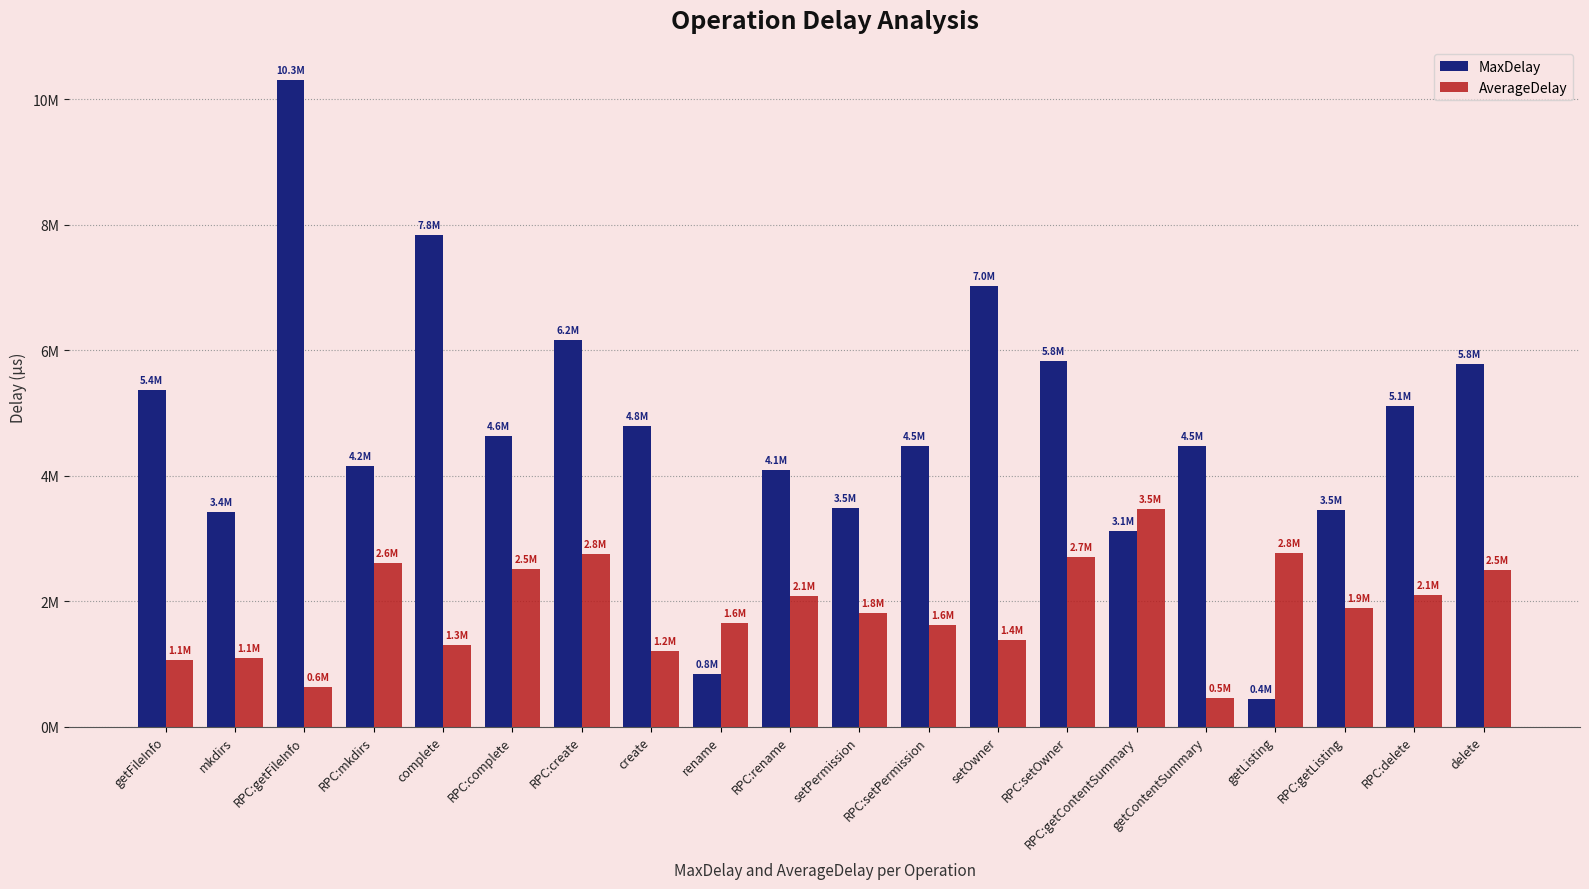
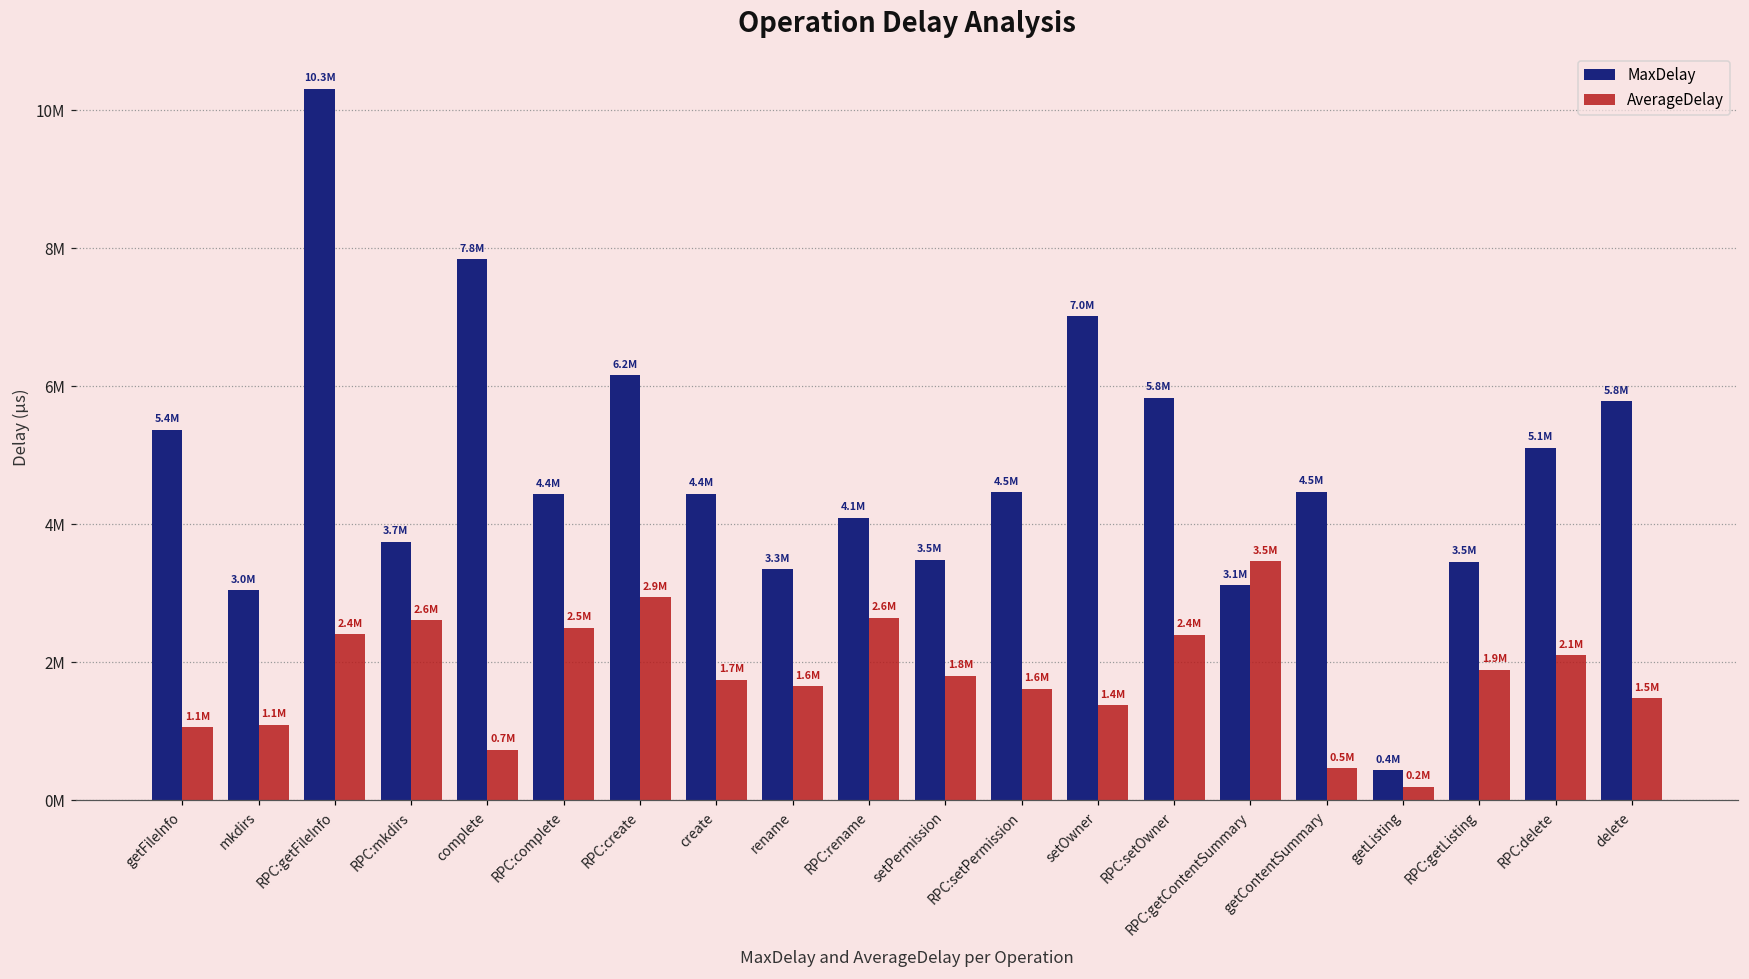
MaxDelay, mkdirs: 3.4M -> 3.0M
AverageDelay, RPC:getFileInfo: 0.6M -> 2.4M
MaxDelay, RPC:mkdirs: 4.2M -> 3.7M
AverageDelay, complete: 1.3M -> 0.7M
MaxDelay, RPC:complete: 4.6M -> 4.4M
AverageDelay, RPC:create: 2.8M -> 2.9M
MaxDelay, create: 4.8M -> 4.4M
AverageDelay, create: 1.2M -> 1.7M
MaxDelay, rename: 0.8M -> 3.3M
AverageDelay, RPC:rename: 2.1M -> 2.6M
AverageDelay, RPC:setOwner: 2.7M -> 2.4M
AverageDelay, getListing: 2.8M -> 0.2M
AverageDelay, delete: 2.5M -> 1.5M
